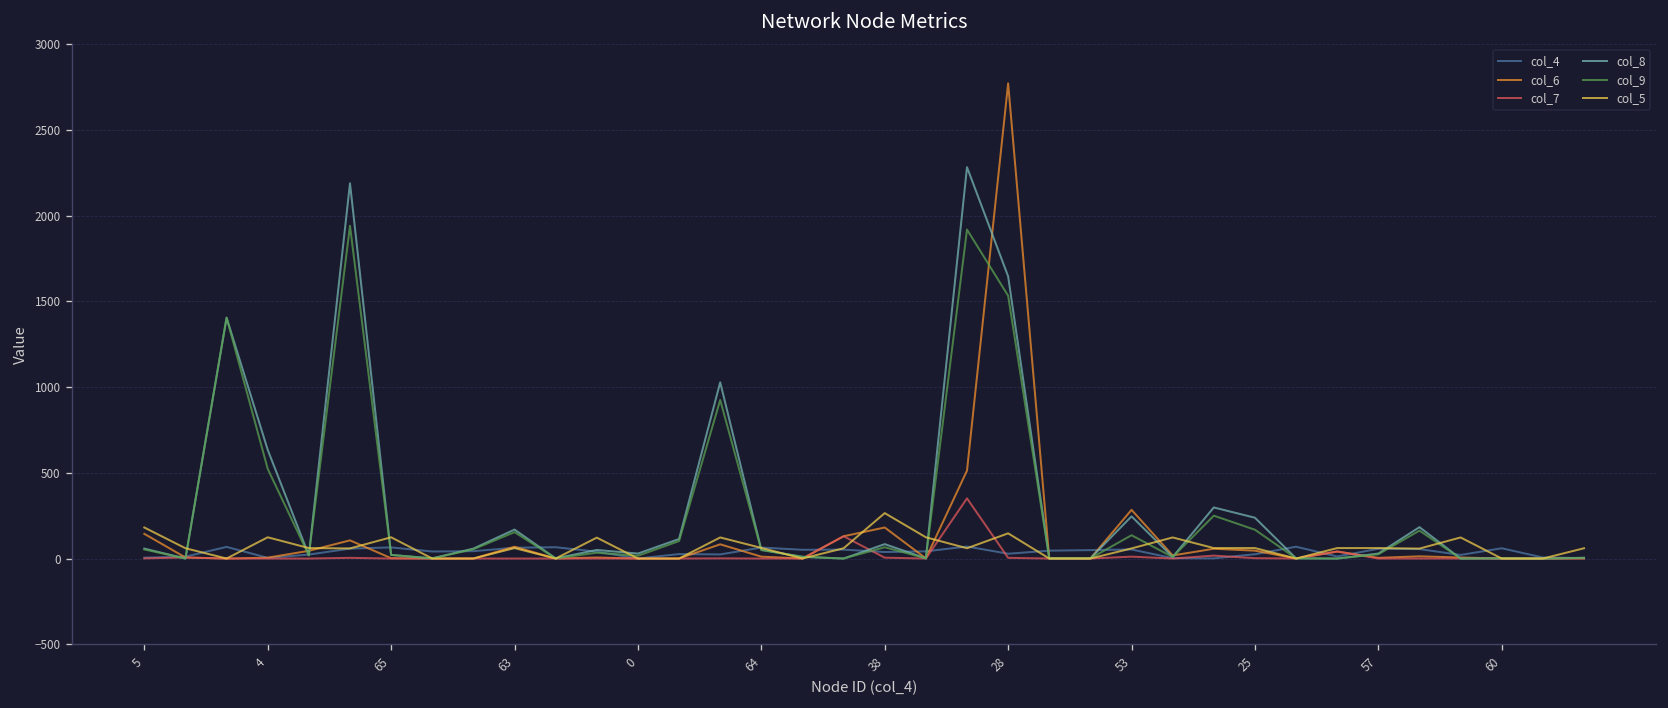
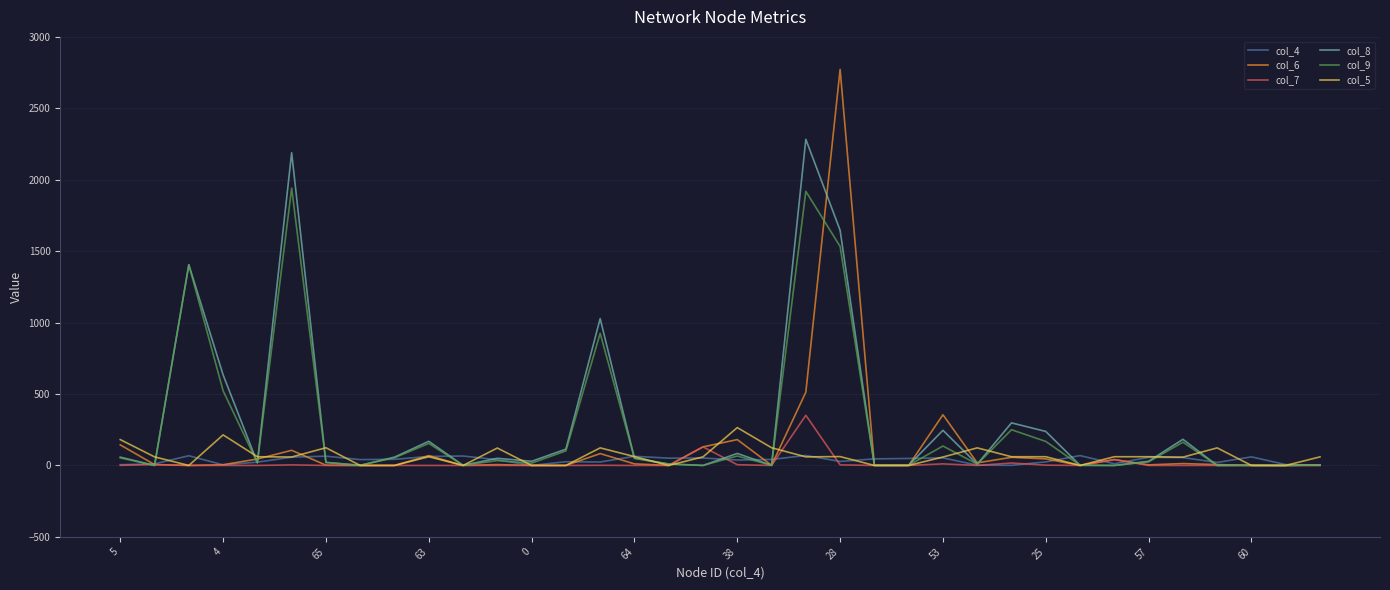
col_5, 4: 120 -> 210
col_5, 28: 150 -> 60
col_6, 53: 280 -> 360
